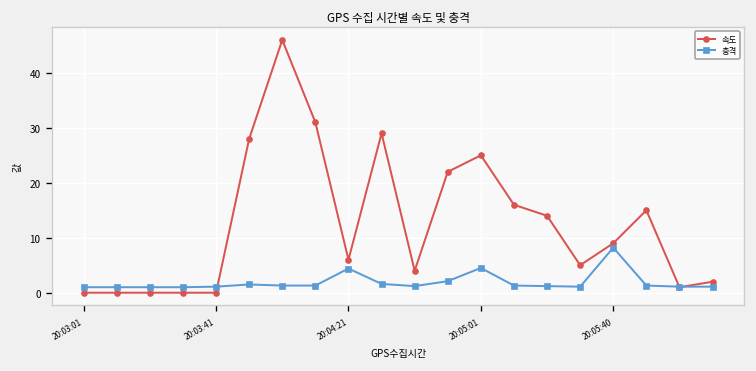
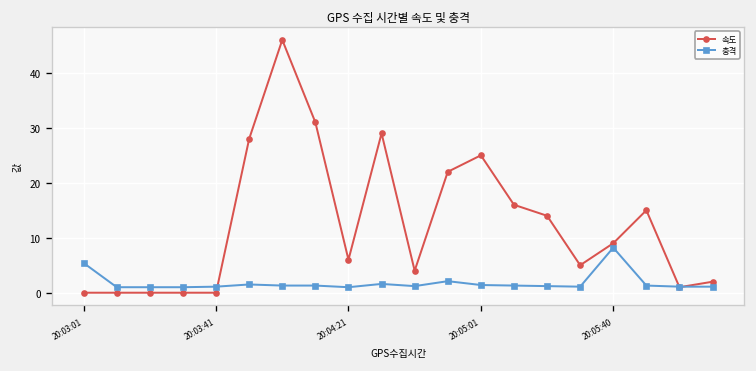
충격, 20:03:01: 1 -> 5
충격, 20:04:21: 4 -> 1
충격, 20:05:01: 5 -> 1
